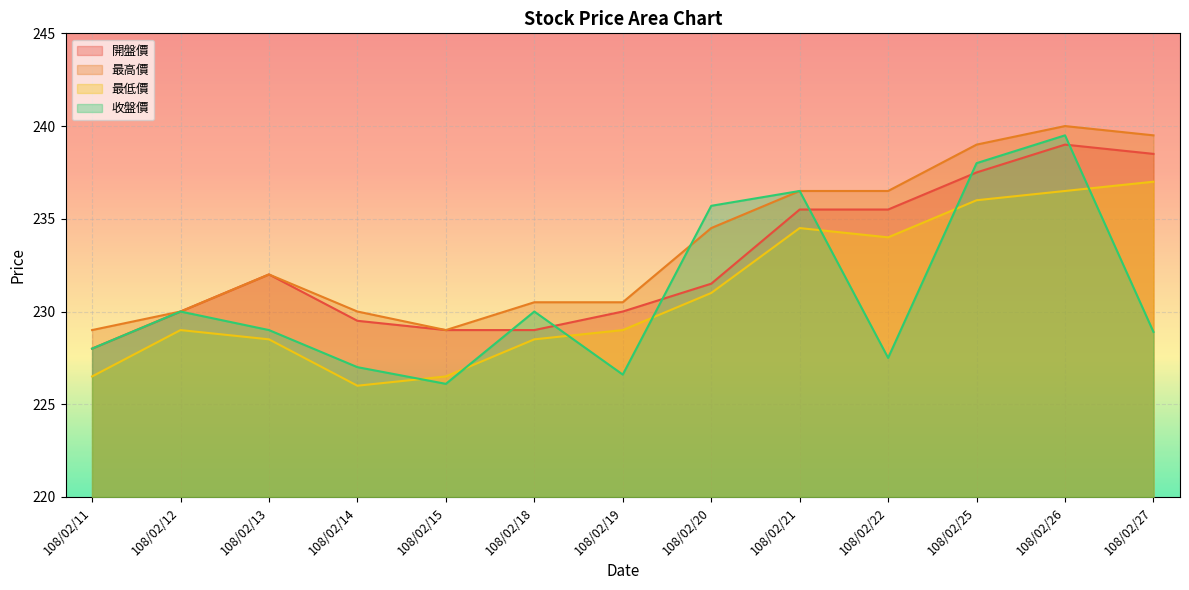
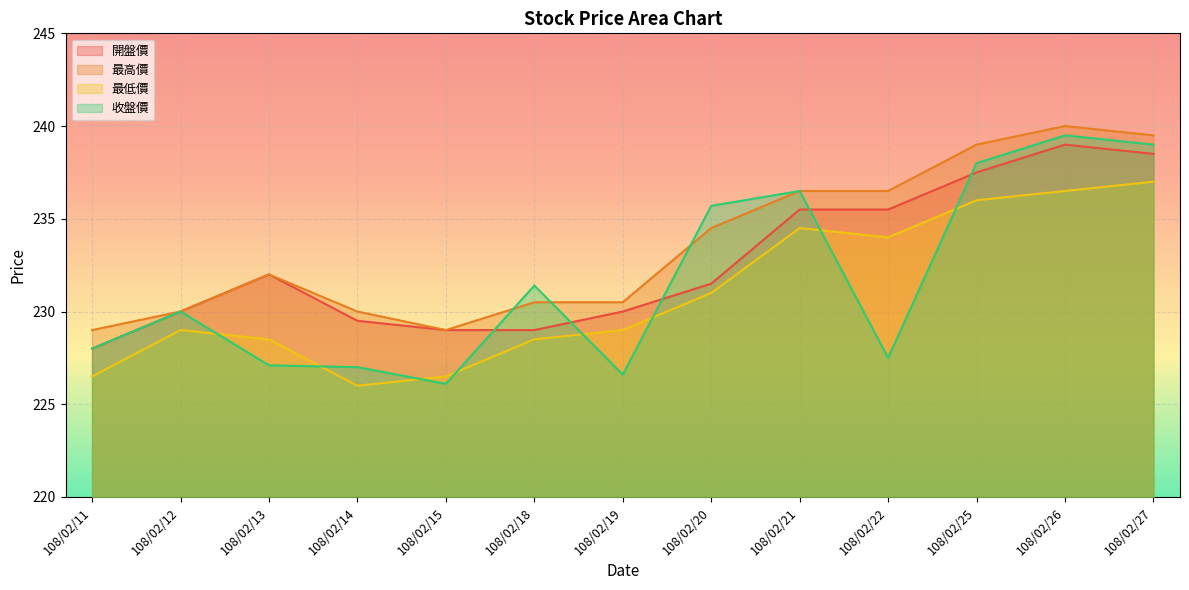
收盤價, 108/02/13: 229.0 -> 227.1
收盤價, 108/02/18: 230.0 -> 231.4
收盤價, 108/02/27: 228.9 -> 239.0
